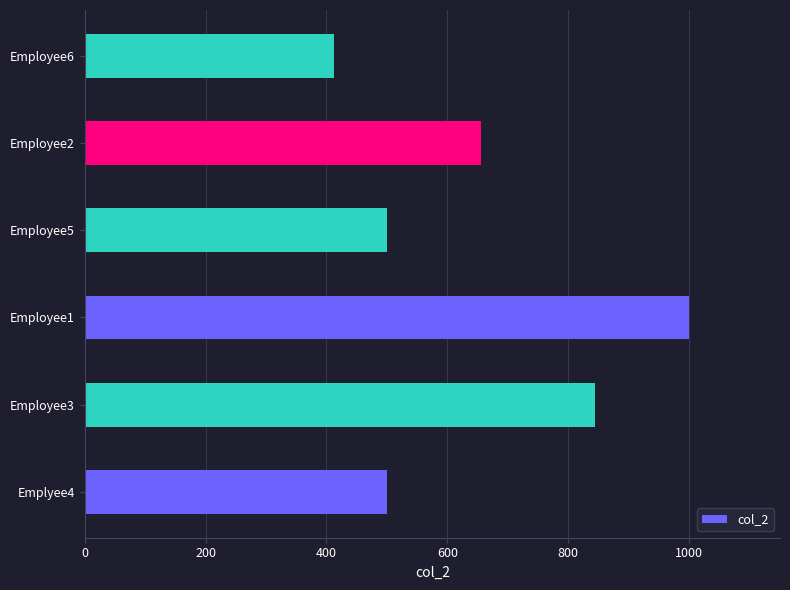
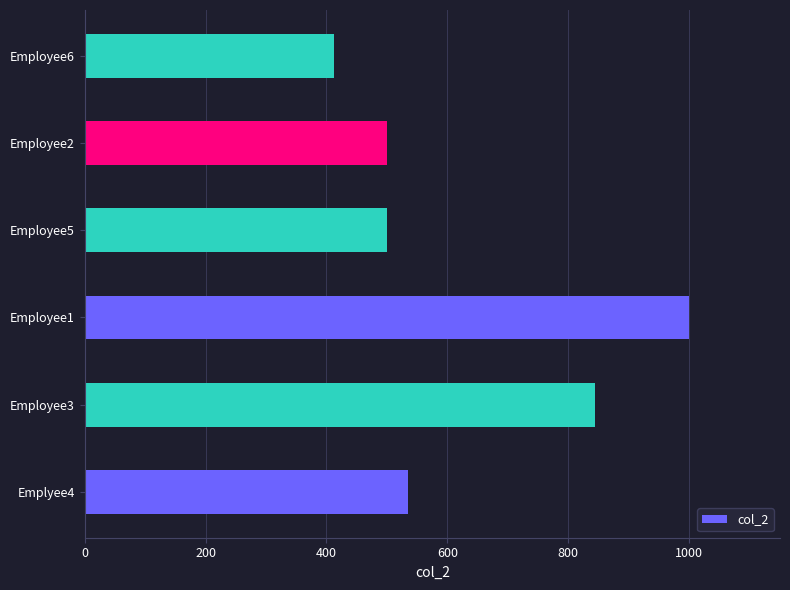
Employee2: 660 -> 500
Emplyee4: 500 -> 530
